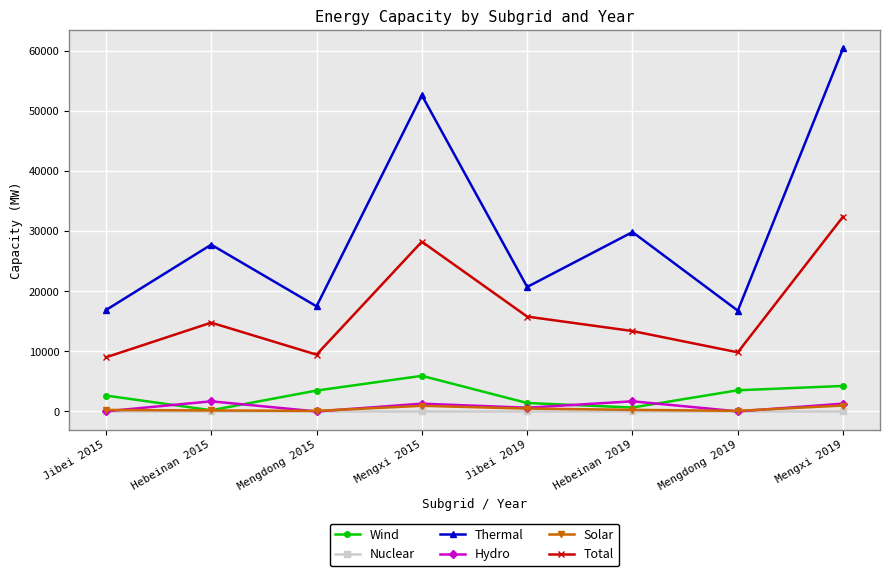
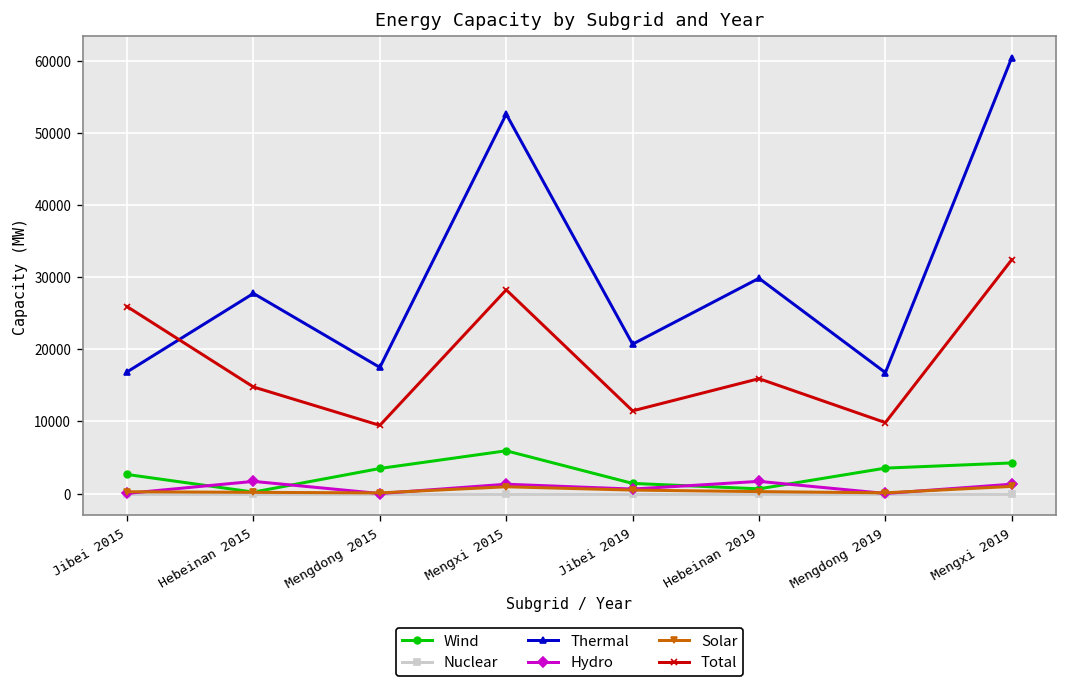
Total, Jibei 2015: 9000 -> 26000
Total, Jibei 2019: 16000 -> 11000
Total, Hebeinan 2019: 13000 -> 16000
